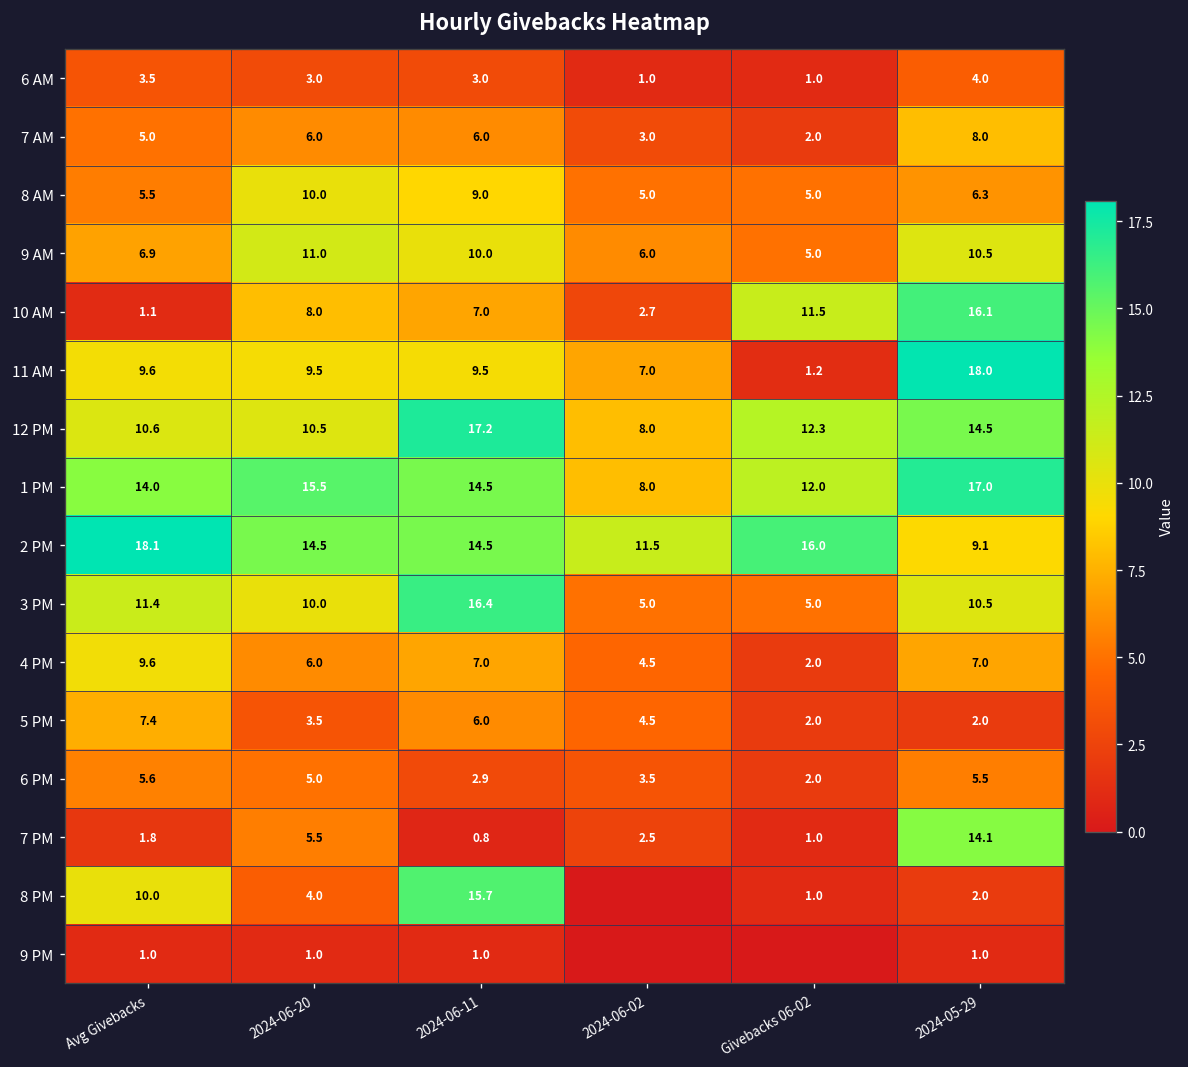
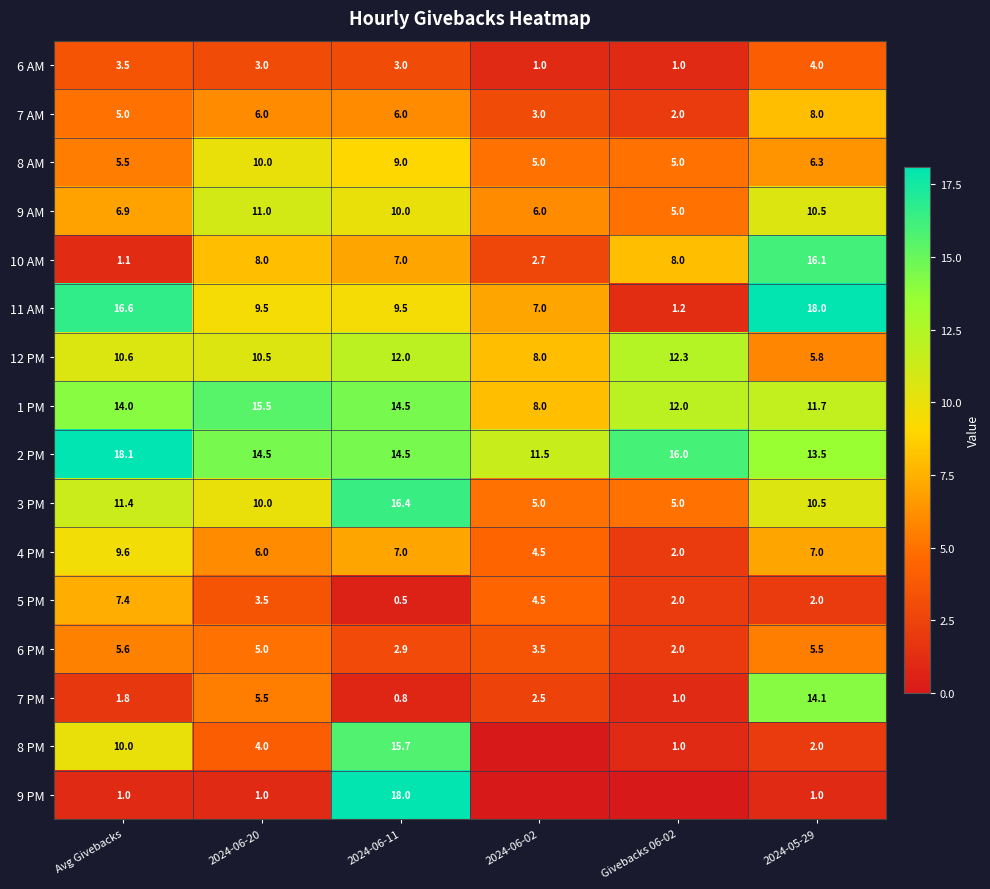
10 AM, Givebacks 06-02: 11.5 -> 8.0
11 AM, Avg Givebacks: 9.6 -> 16.6
12 PM, 2024-06-11: 17.2 -> 12.0
12 PM, 2024-05-29: 14.5 -> 5.8
1 PM, 2024-05-29: 17.0 -> 11.7
2 PM, 2024-05-29: 9.1 -> 13.5
5 PM, 2024-06-11: 6.0 -> 0.5
9 PM, 2024-06-11: 1.0 -> 18.0
